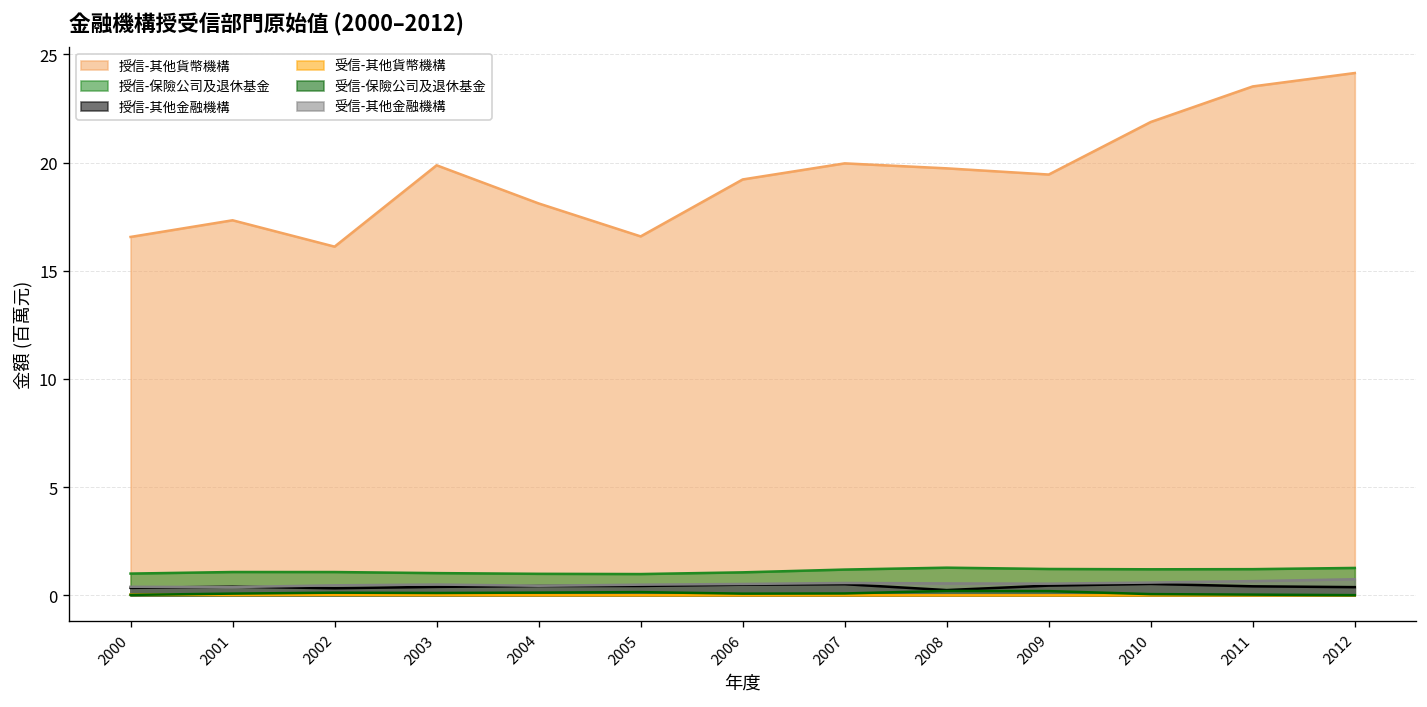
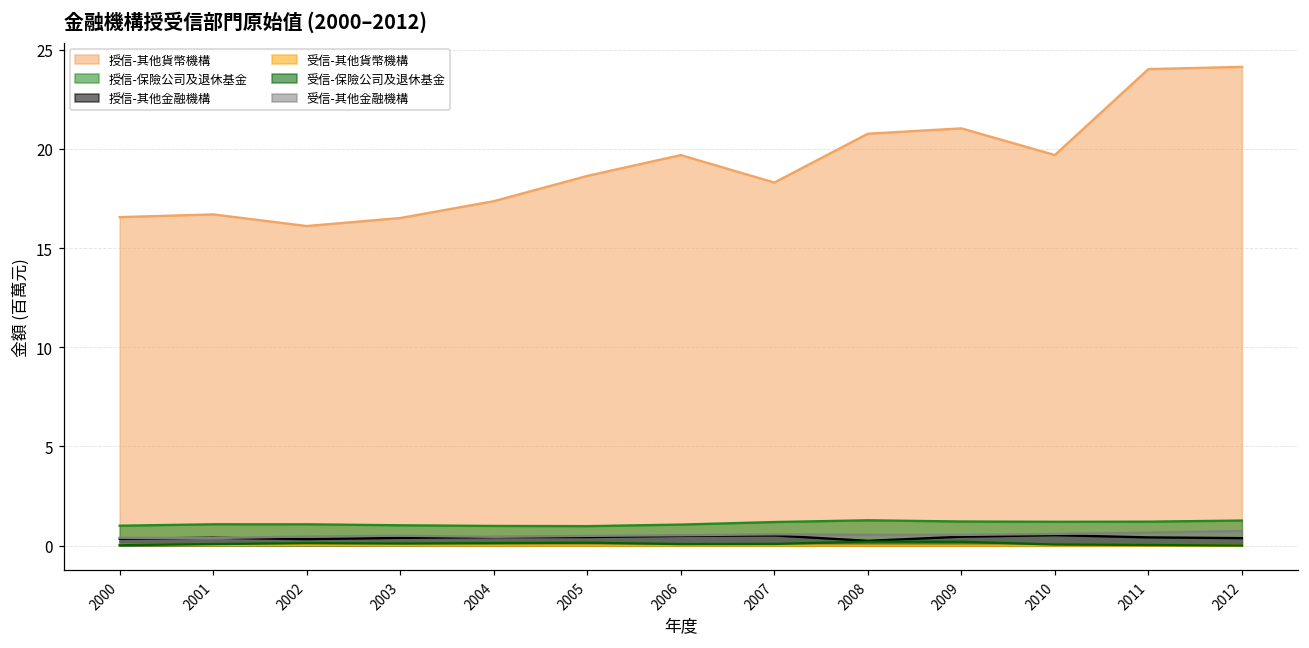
授信-其他貨幣機構, 2001: 17.3 -> 16.7
授信-其他貨幣機構, 2003: 19.9 -> 16.5
授信-其他貨幣機構, 2004: 18.1 -> 17.4
授信-其他貨幣機構, 2005: 16.6 -> 18.6
授信-其他貨幣機構, 2006: 19.2 -> 19.7
授信-其他貨幣機構, 2007: 20.0 -> 18.3
授信-其他貨幣機構, 2008: 19.7 -> 20.8
授信-其他貨幣機構, 2009: 19.4 -> 21.0
授信-其他貨幣機構, 2010: 21.9 -> 19.7
授信-其他貨幣機構, 2011: 23.5 -> 24.0
